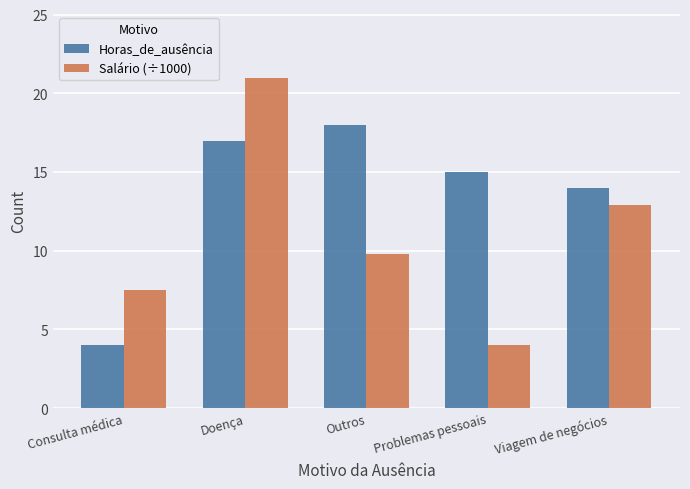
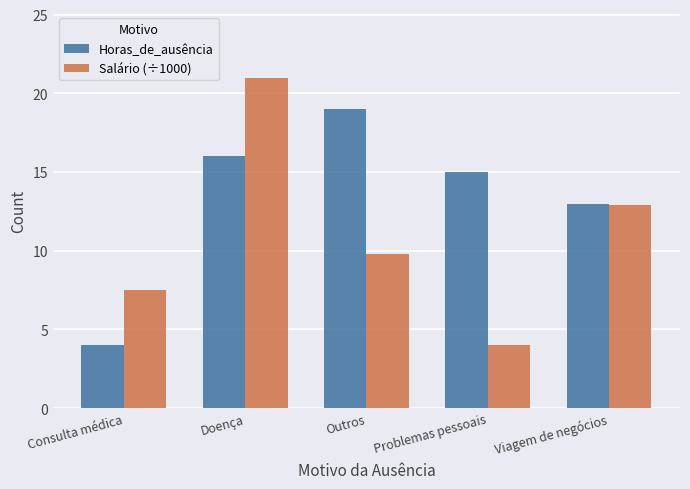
Horas_de_ausência, Doença: 17 -> 16
Horas_de_ausência, Outros: 18 -> 19
Horas_de_ausência, Viagem de negócios: 14 -> 13
